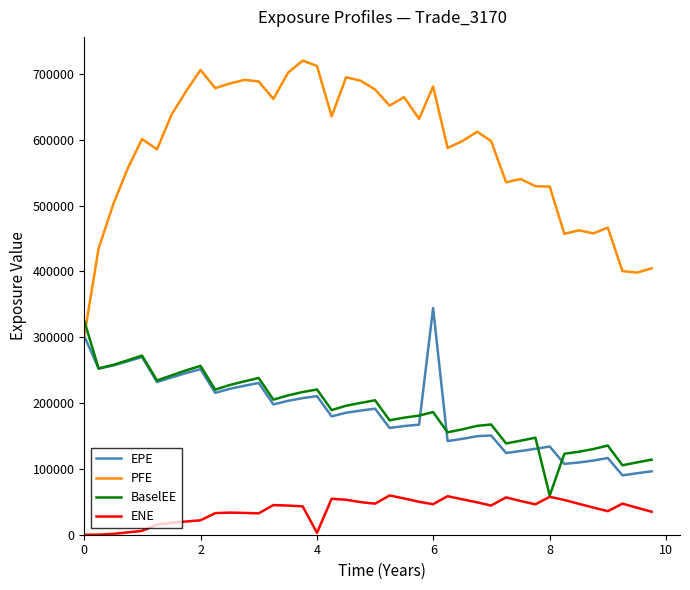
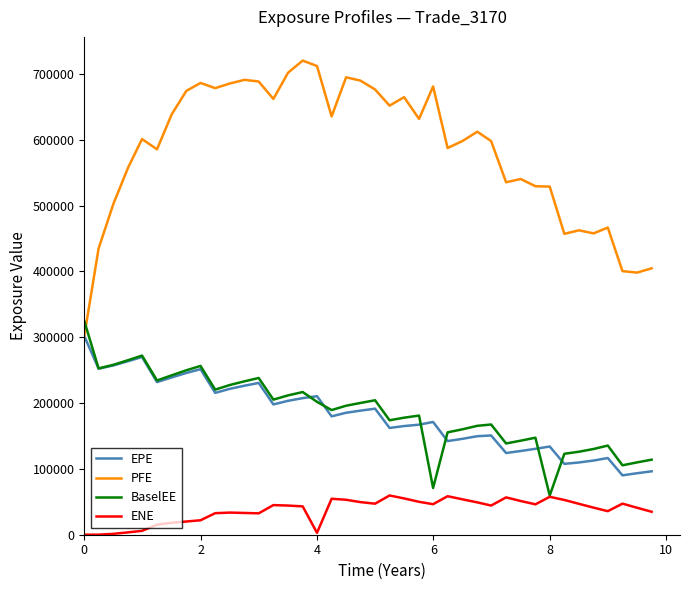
PFE, 2: 710000 -> 690000
BaselEE, 4: 220000 -> 200000
EPE, 6: 340000 -> 170000
BaselEE, 6: 190000 -> 70000
